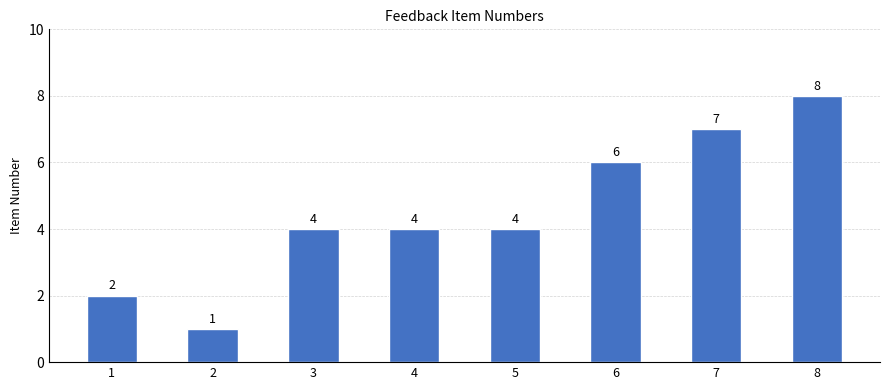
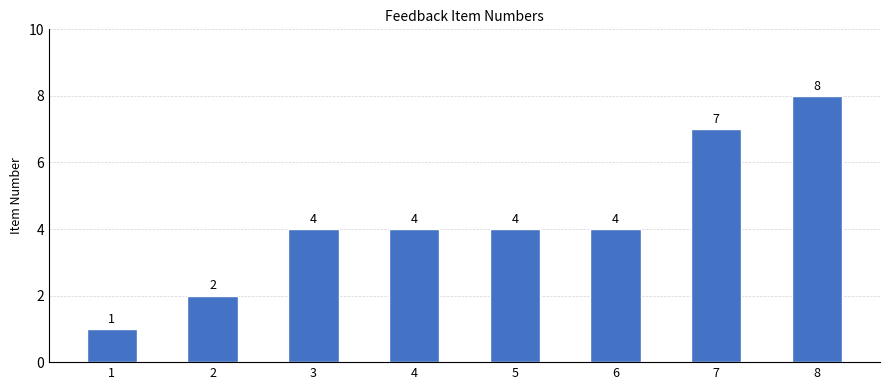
1: 2 -> 1
2: 1 -> 2
6: 6 -> 4
